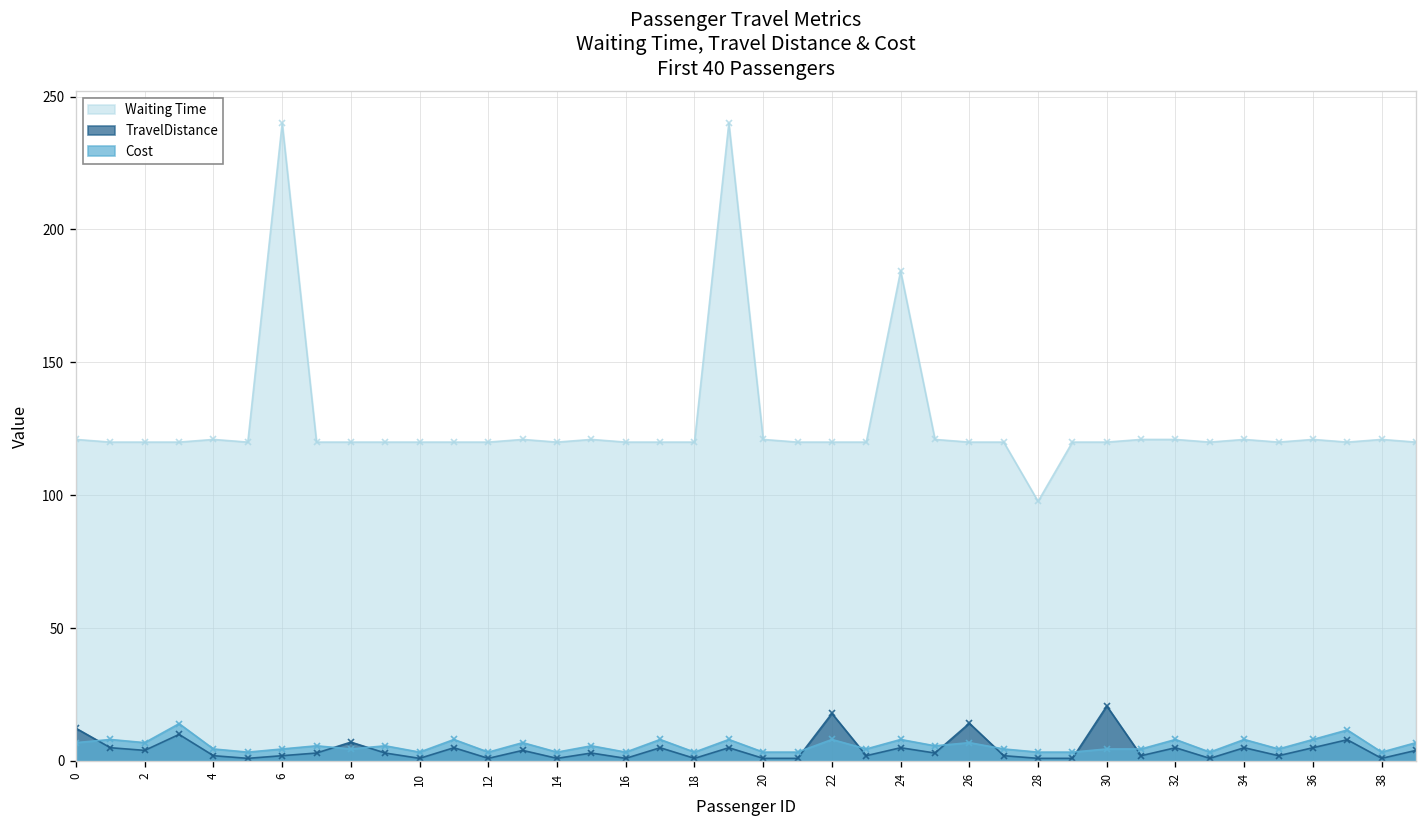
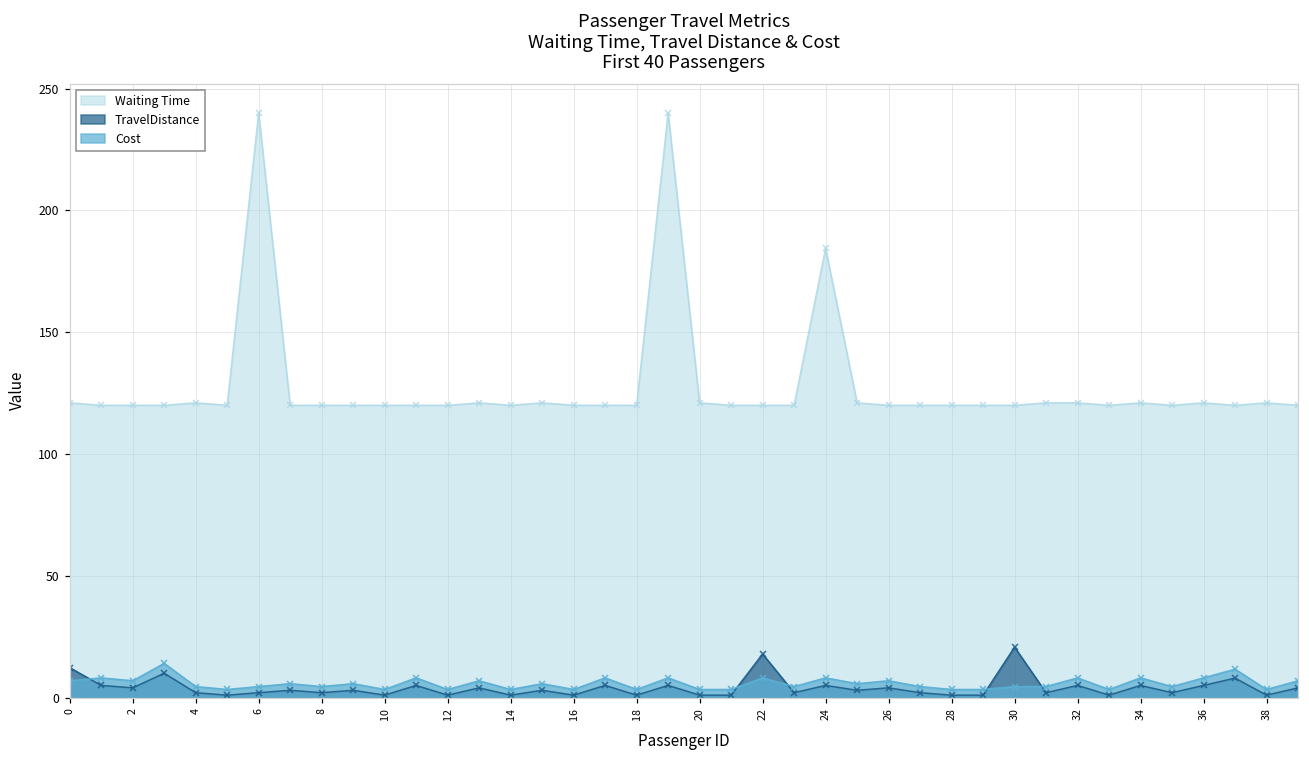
TravelDistance, 8: 7 -> 2
TravelDistance, 26: 14 -> 4
Waiting Time, 28: 98 -> 120
